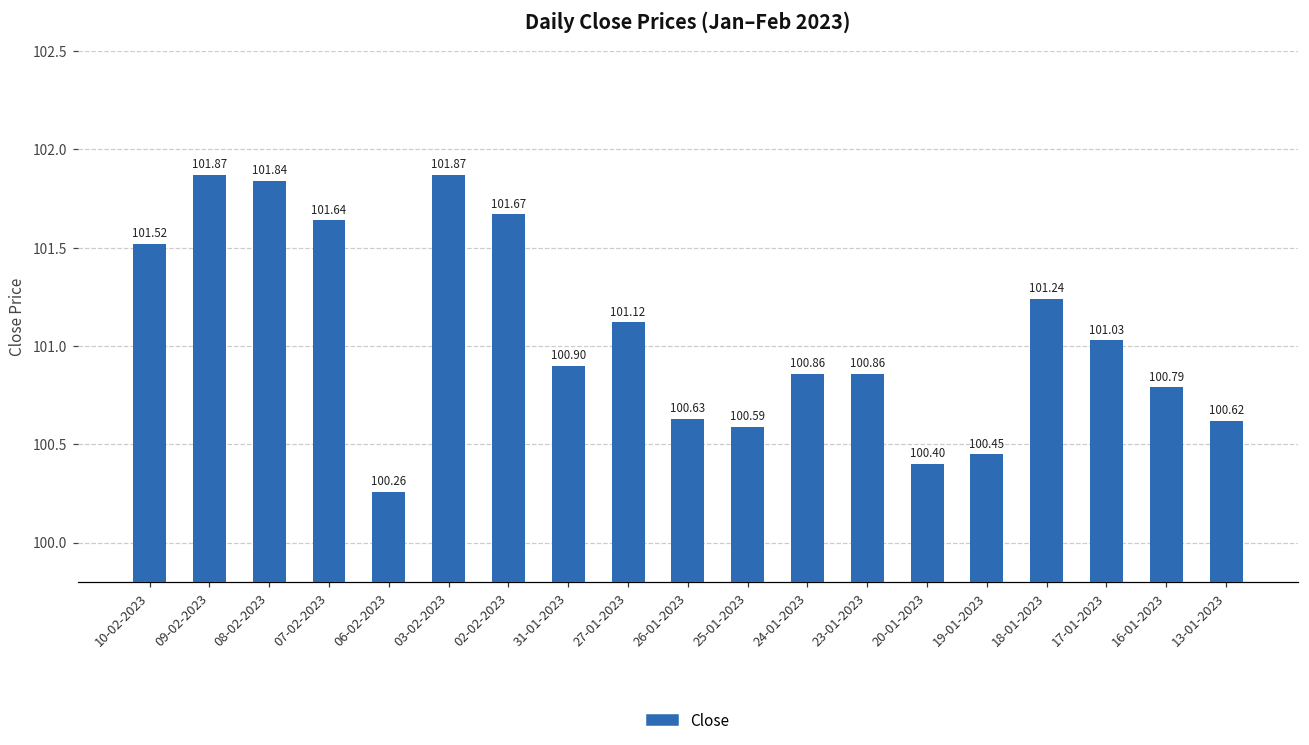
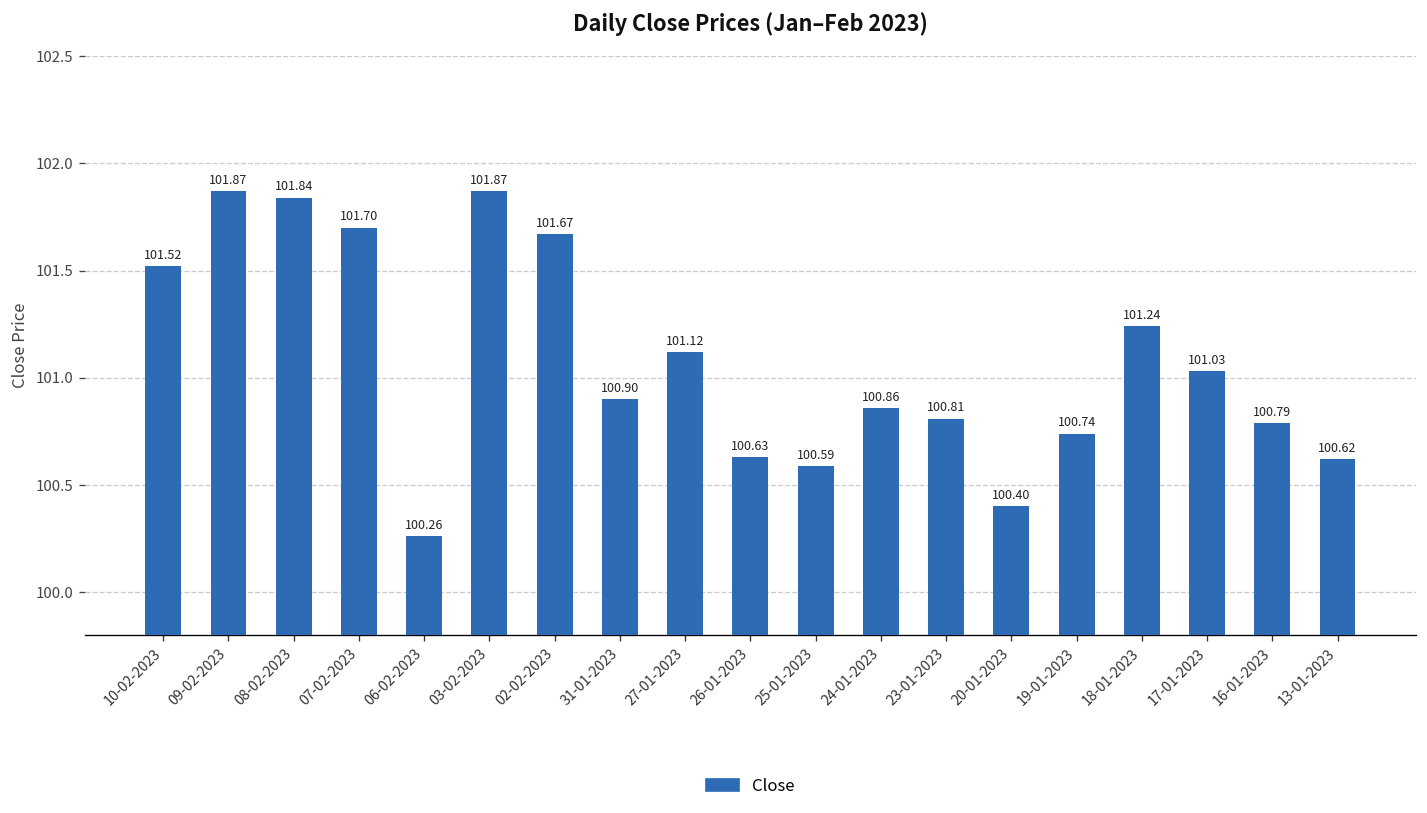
07-02-2023: 101.64 -> 101.70
23-01-2023: 100.86 -> 100.81
19-01-2023: 100.45 -> 100.74
